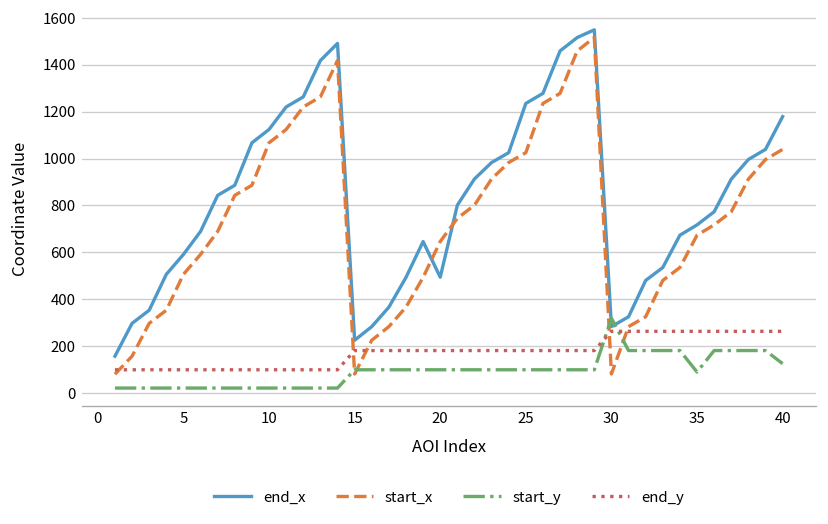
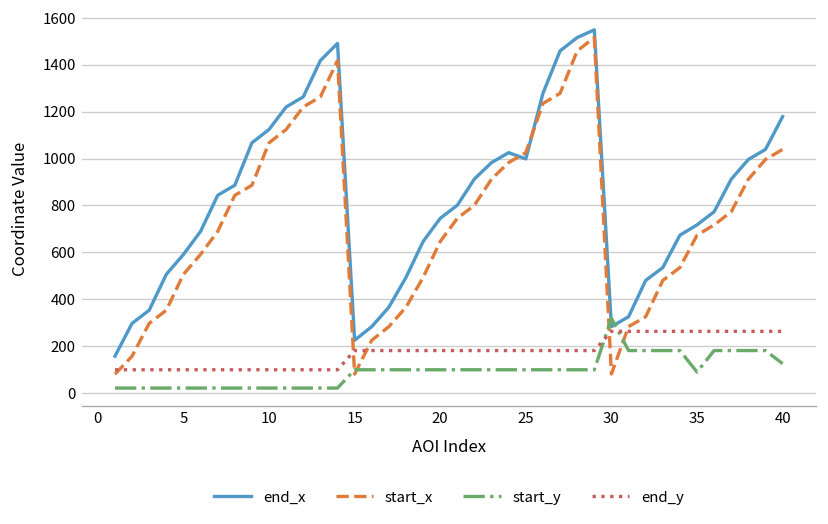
end_x, 20: 490 -> 750
end_x, 25: 1240 -> 1000
